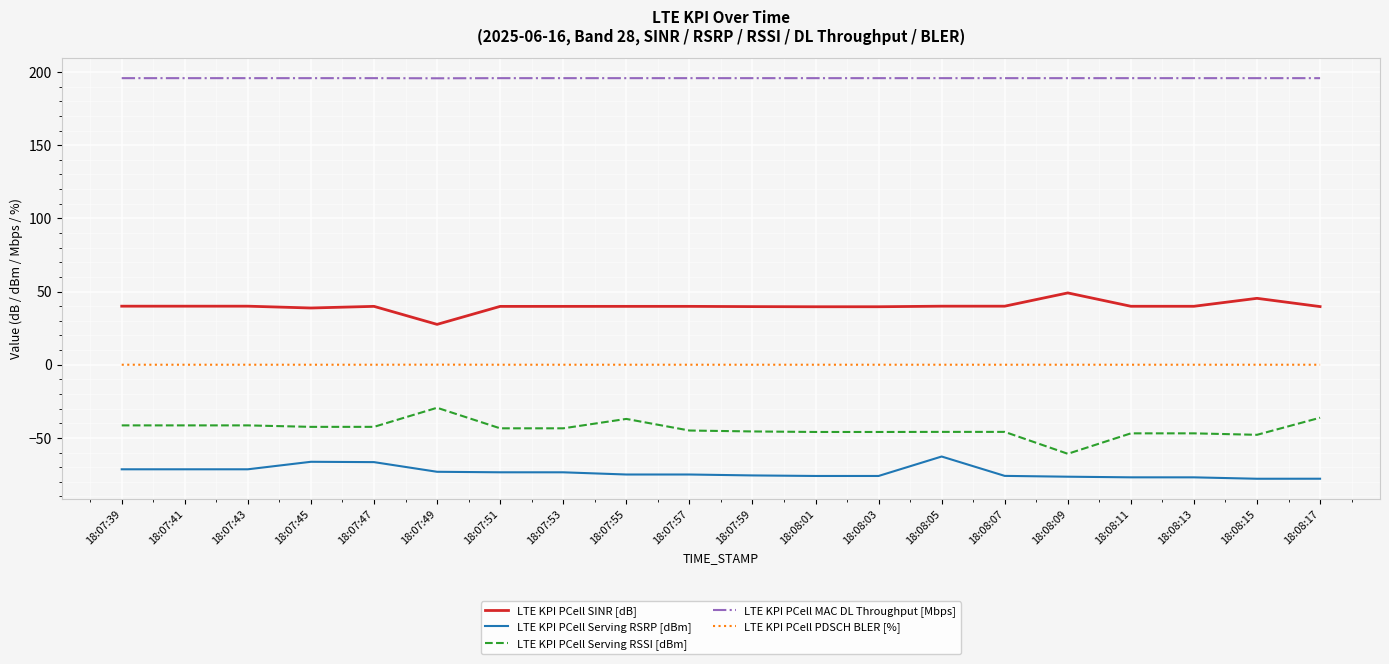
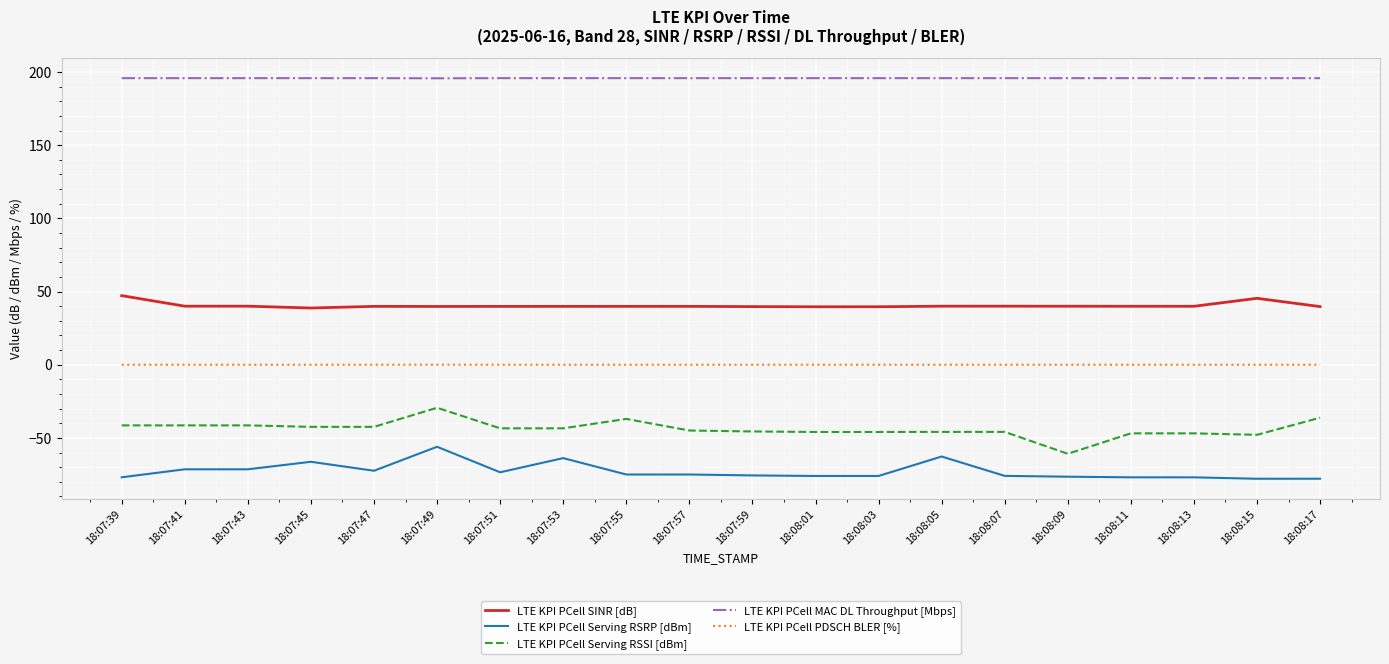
LTE KPI PCell SINR [dB], 18:07:39: 40 -> 47
LTE KPI PCell Serving RSRP [dBm], 18:07:39: -71 -> -77
LTE KPI PCell Serving RSRP [dBm], 18:07:47: -67 -> -72
LTE KPI PCell SINR [dB], 18:07:49: 28 -> 40
LTE KPI PCell Serving RSRP [dBm], 18:07:49: -73 -> -56
LTE KPI PCell Serving RSRP [dBm], 18:07:53: -74 -> -64
LTE KPI PCell SINR [dB], 18:08:09: 49 -> 40
